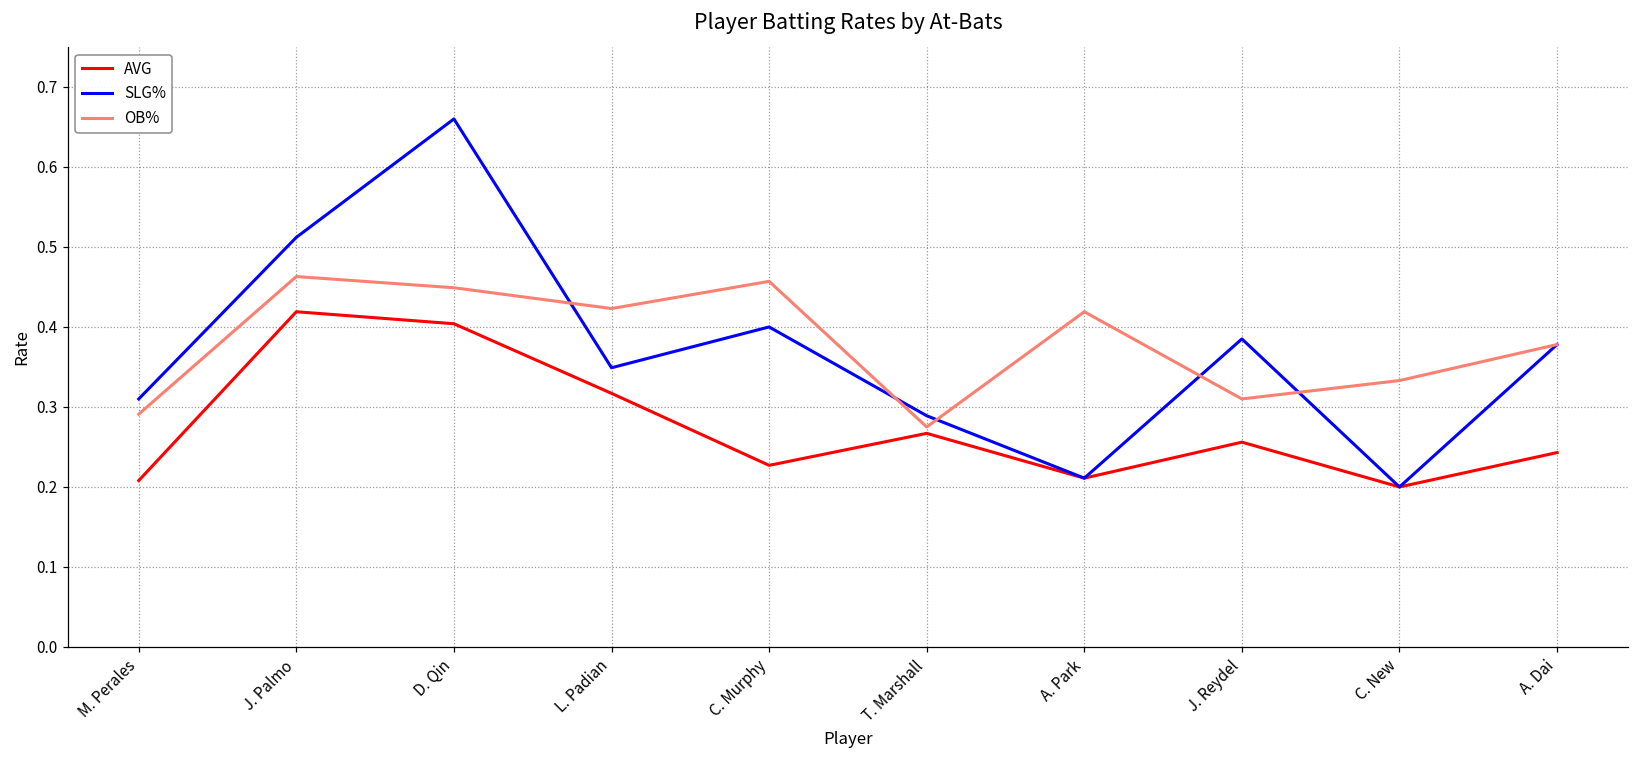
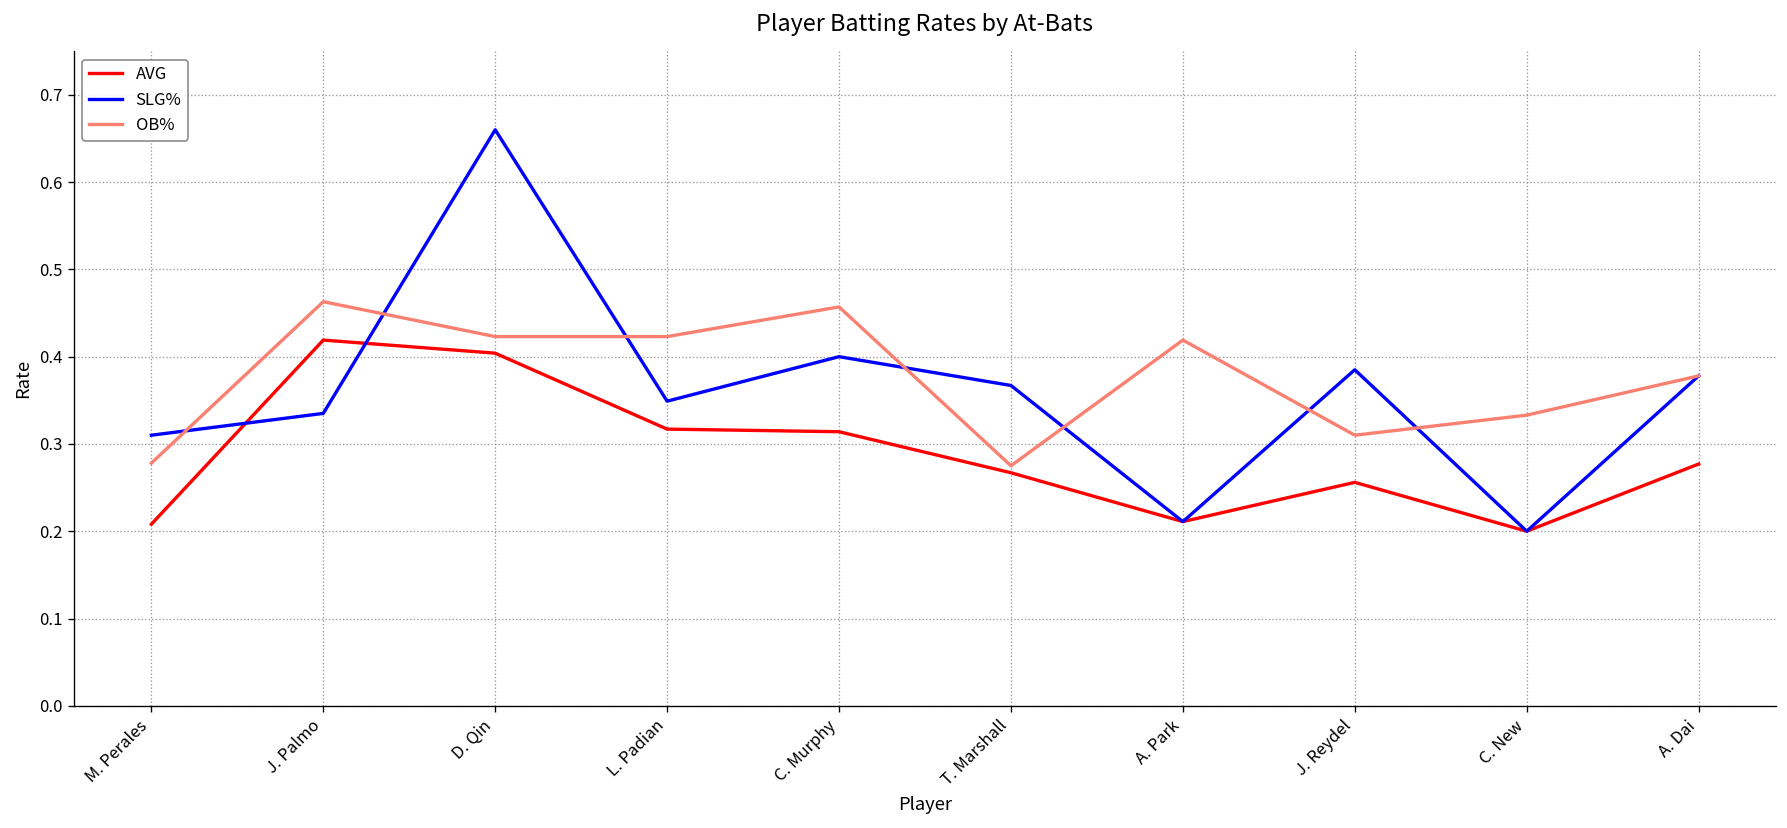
OB%, M. Perales: 0.29 -> 0.28
SLG%, J. Palmo: 0.51 -> 0.34
OB%, D. Qin: 0.45 -> 0.42
AVG, C. Murphy: 0.23 -> 0.31
SLG%, T. Marshall: 0.29 -> 0.37
AVG, A. Dai: 0.24 -> 0.28
